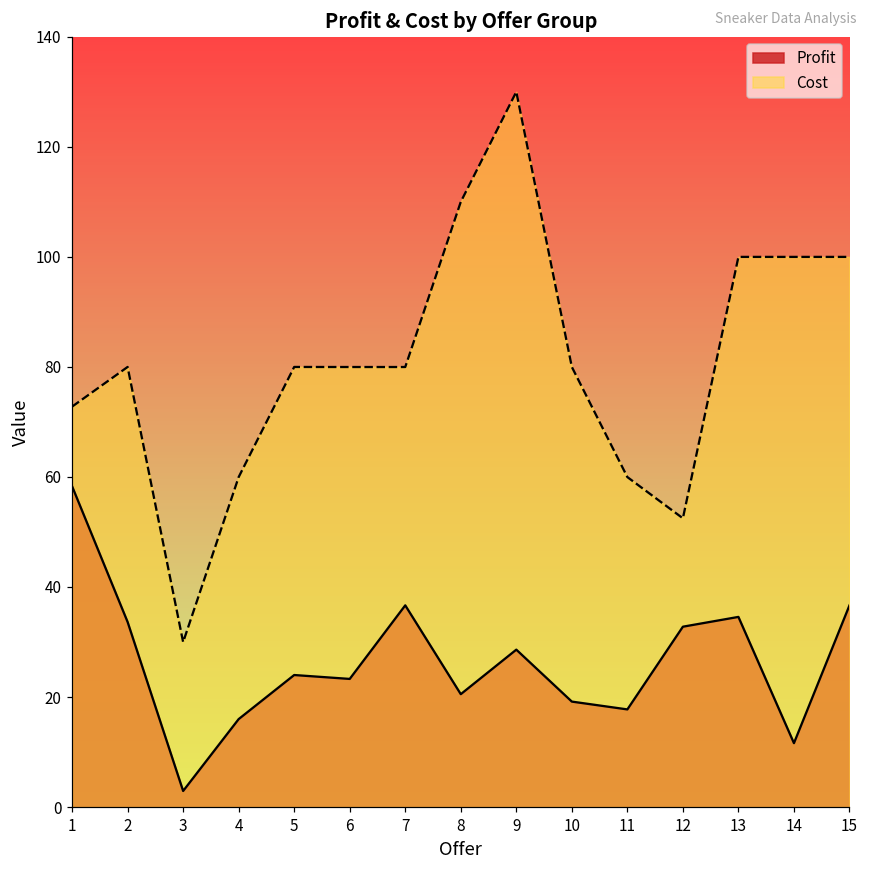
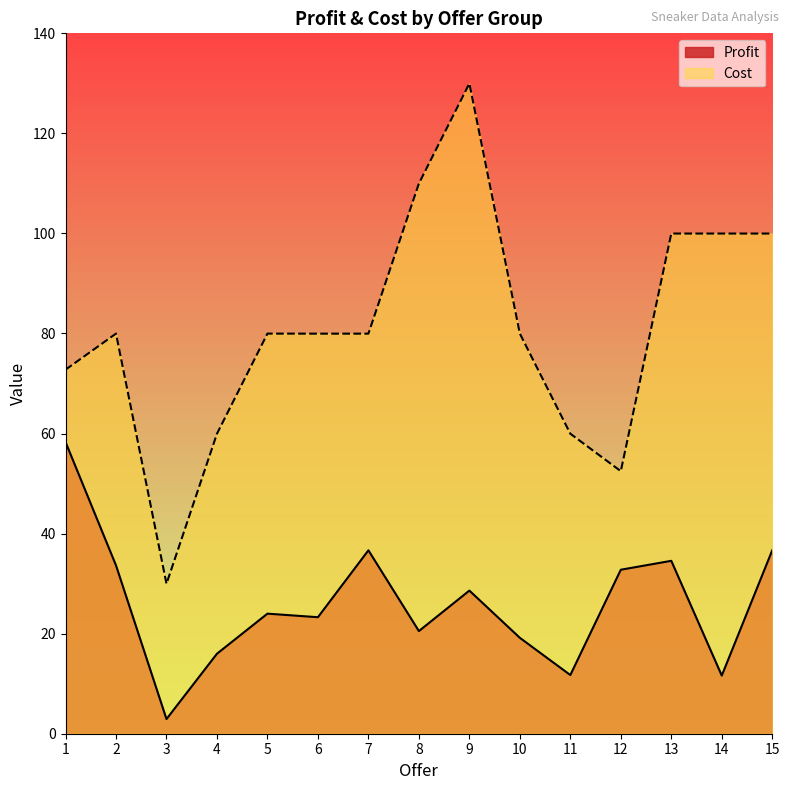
Profit, 11: 18 -> 12
